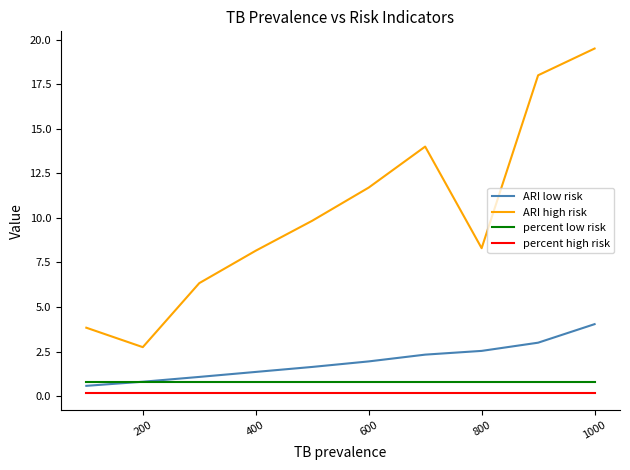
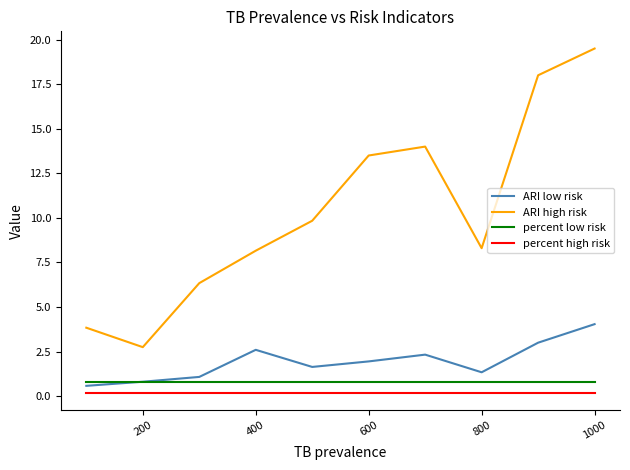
ARI low risk, 400: 1.4 -> 2.6
ARI high risk, 600: 11.7 -> 13.5
ARI low risk, 800: 2.5 -> 1.3
